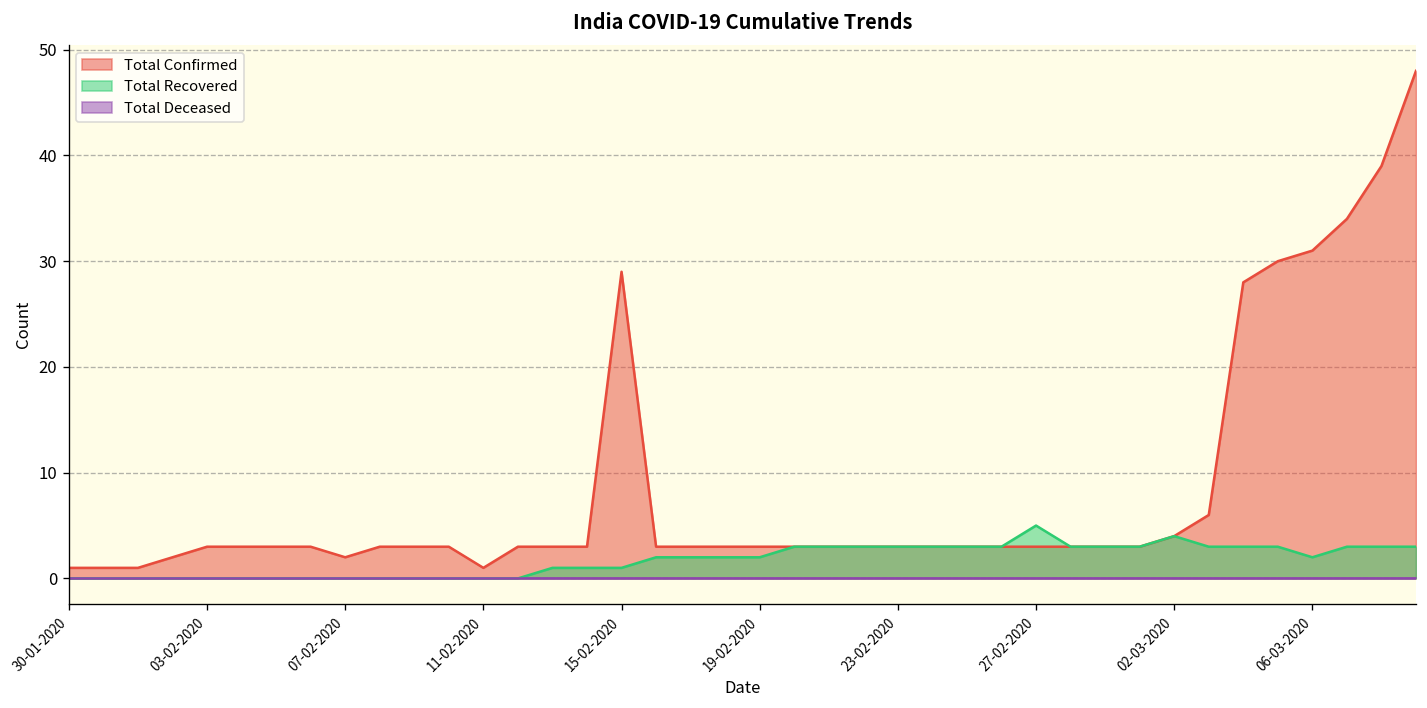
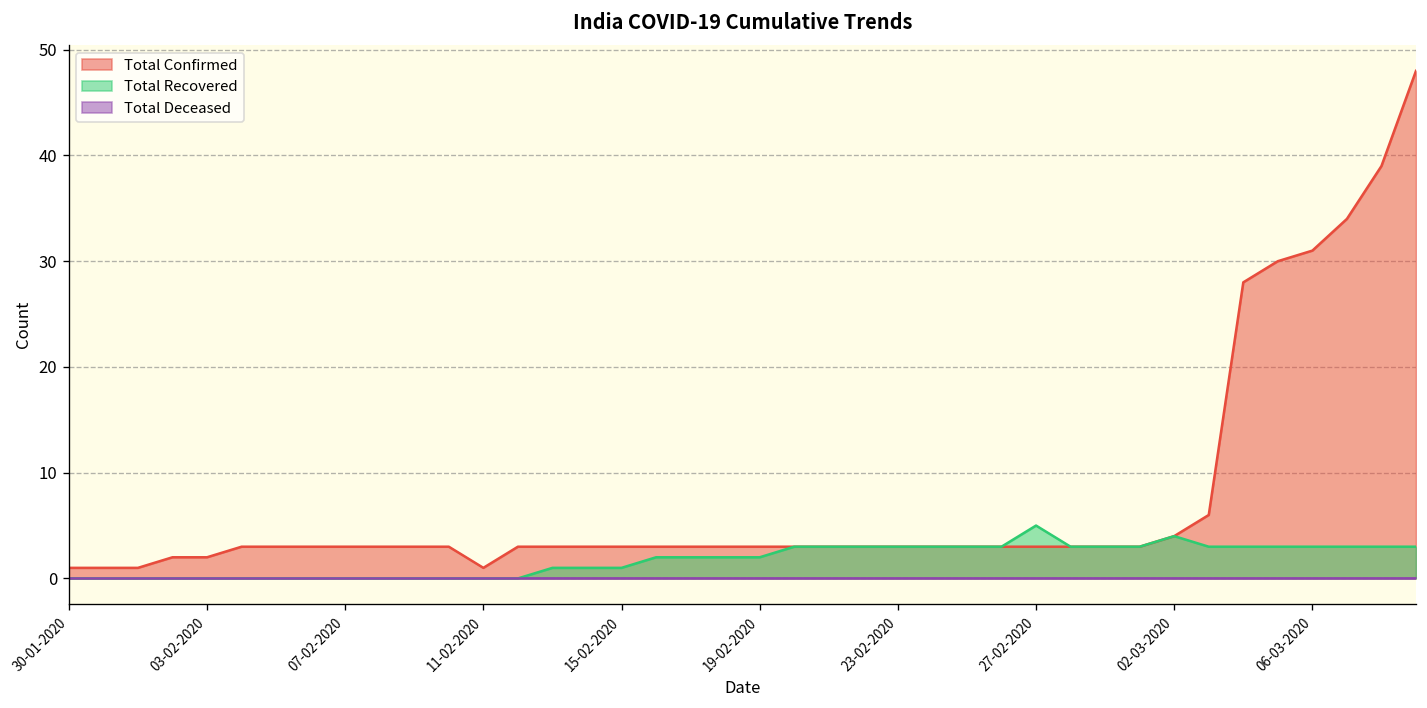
Total Confirmed, 03-02-2020: 3 -> 2
Total Confirmed, 07-02-2020: 2 -> 3
Total Confirmed, 15-02-2020: 29 -> 3
Total Recovered, 06-03-2020: 2 -> 3
